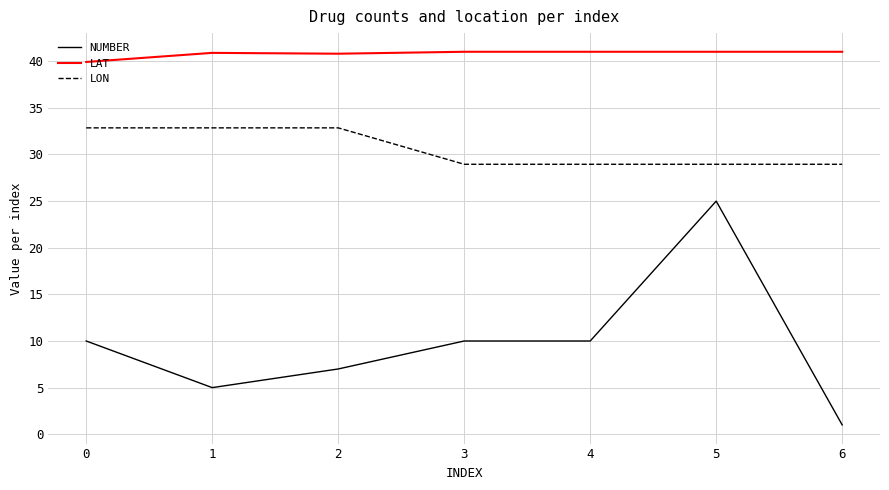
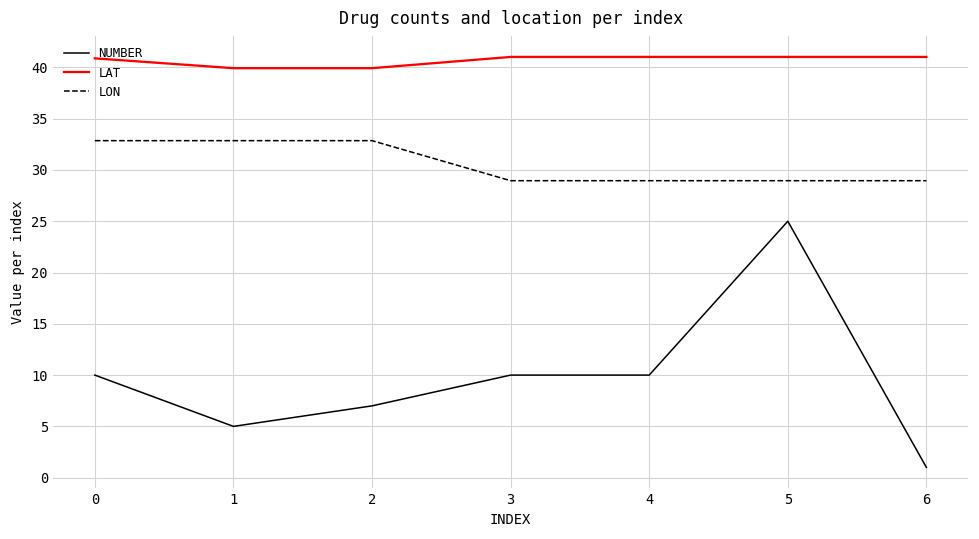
LAT, 0: 40 -> 41
LAT, 1: 41 -> 40
LAT, 2: 41 -> 40
